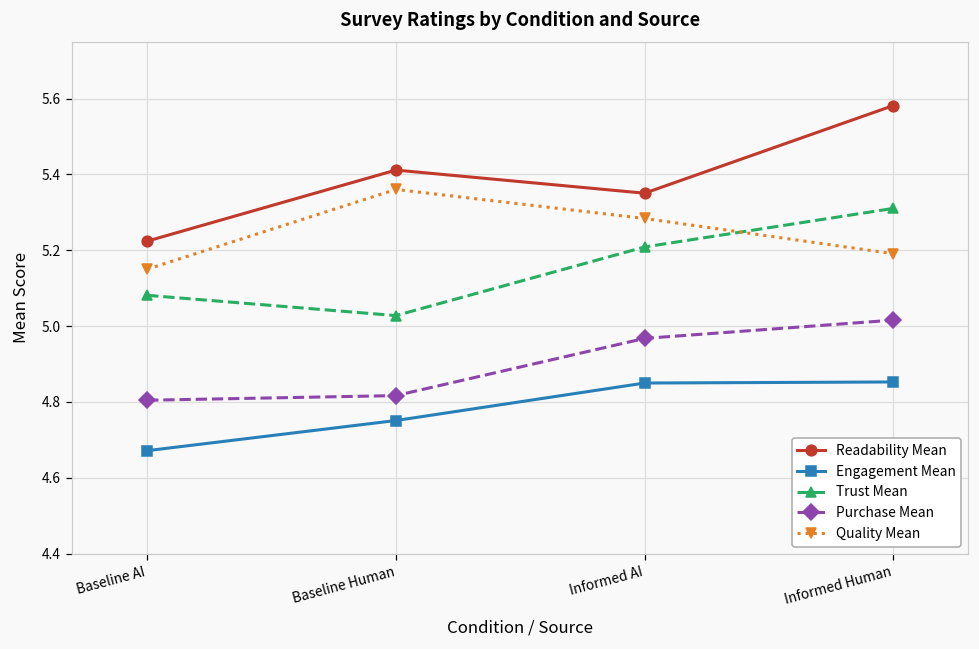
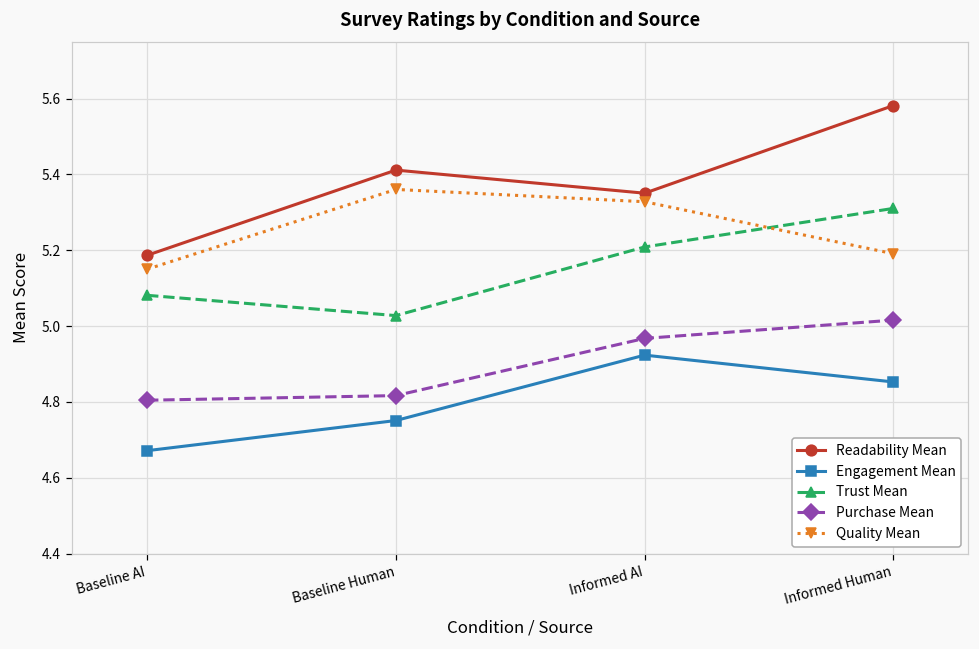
Readability Mean, Baseline AI: 5.22 -> 5.19
Engagement Mean, Informed AI: 4.85 -> 4.92
Quality Mean, Informed AI: 5.28 -> 5.33
